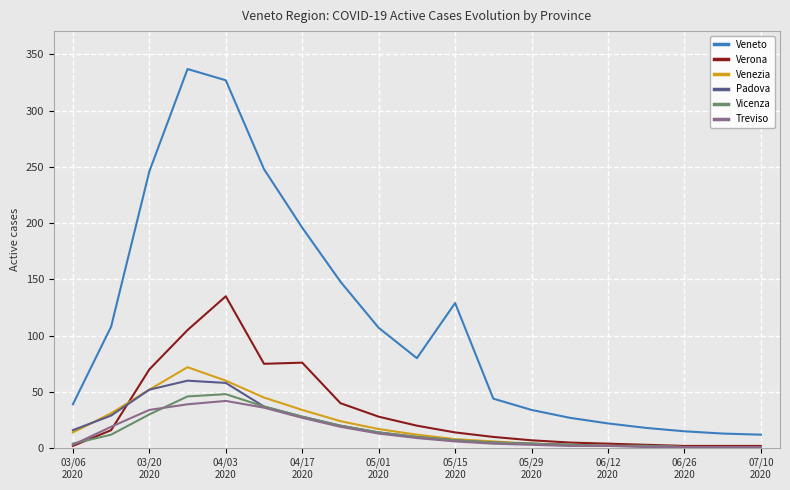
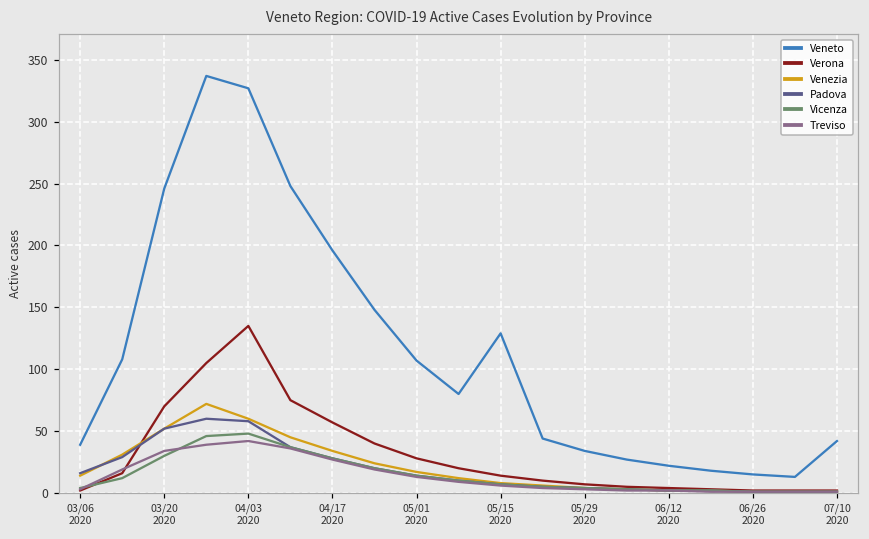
Verona, 04/17 2020: 76 -> 57
Veneto, 07/10 2020: 12 -> 42
